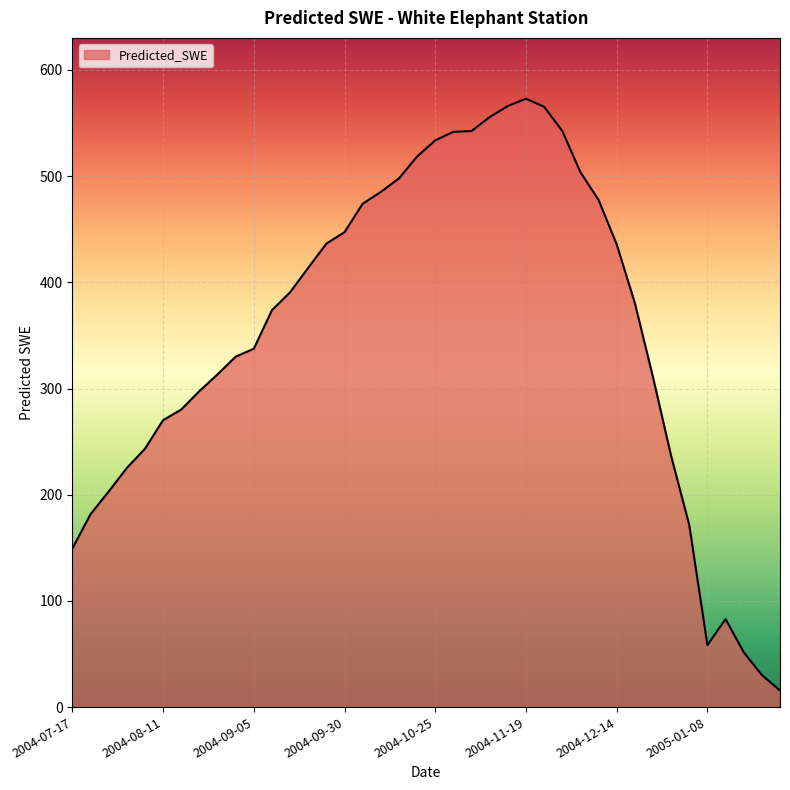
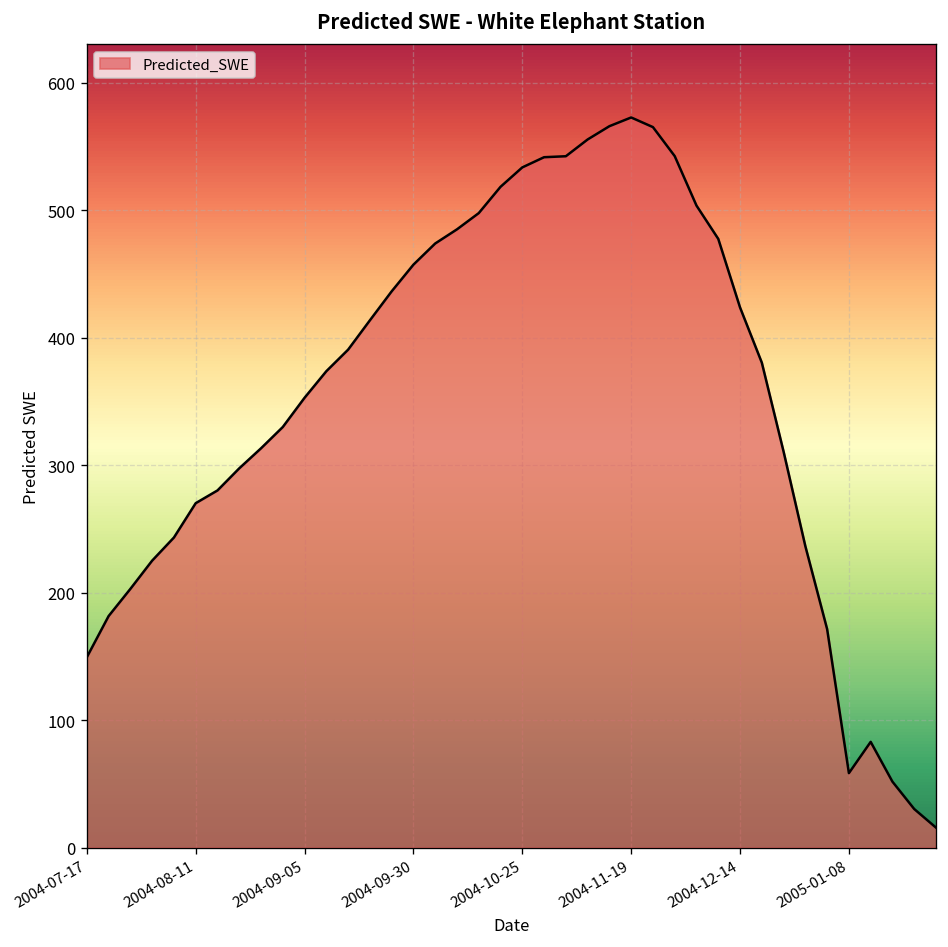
2004-09-05: 338 -> 353
2004-09-30: 447 -> 457
2004-12-14: 436 -> 424
